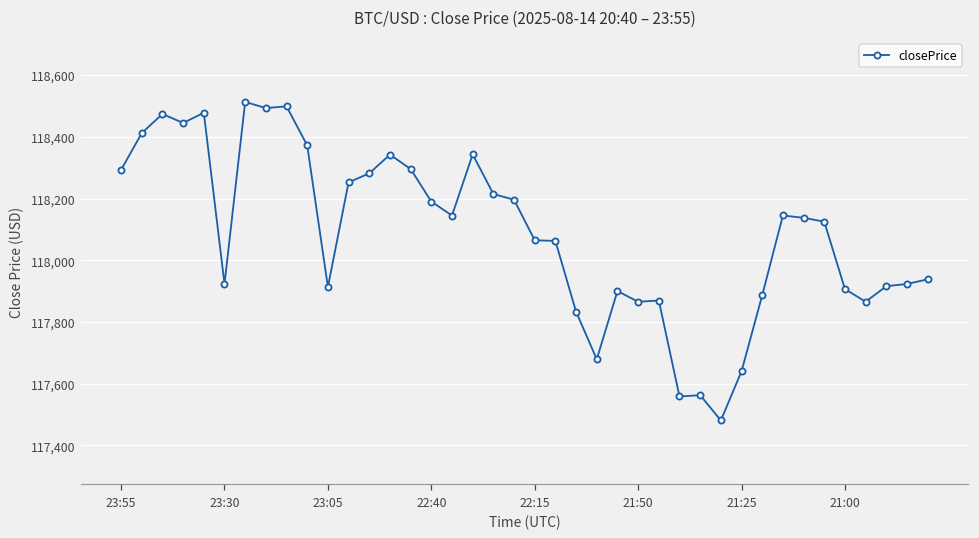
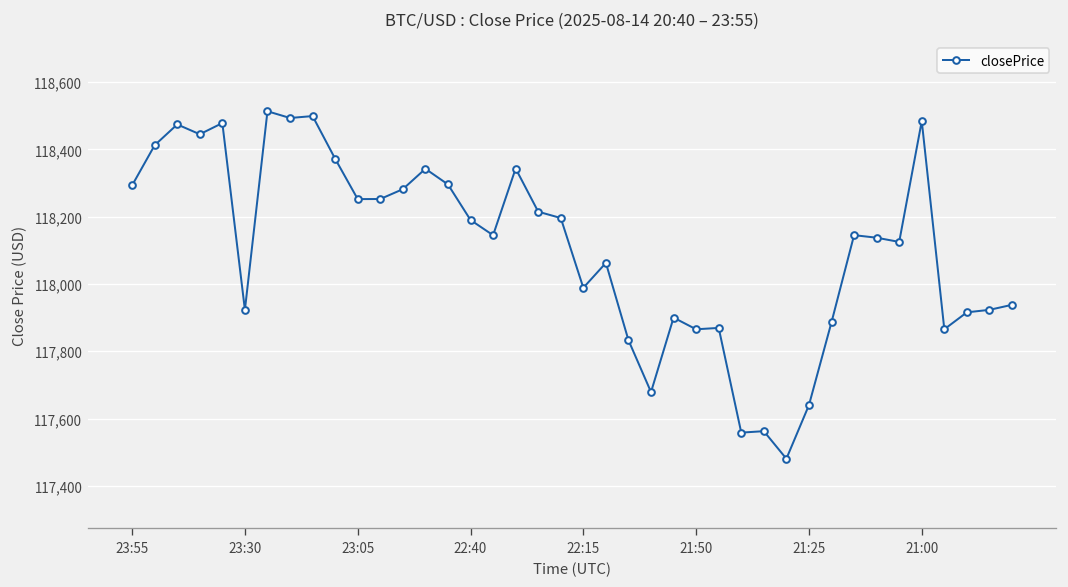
23:05: 117,910 -> 118,250
22:15: 118,060 -> 117,990
21:00: 117,910 -> 118,480
